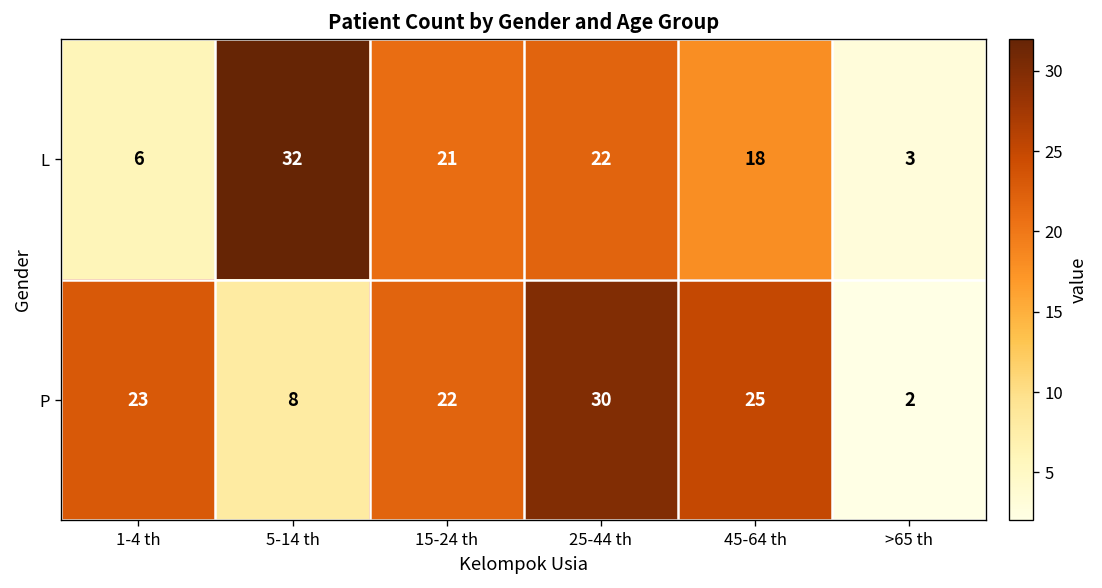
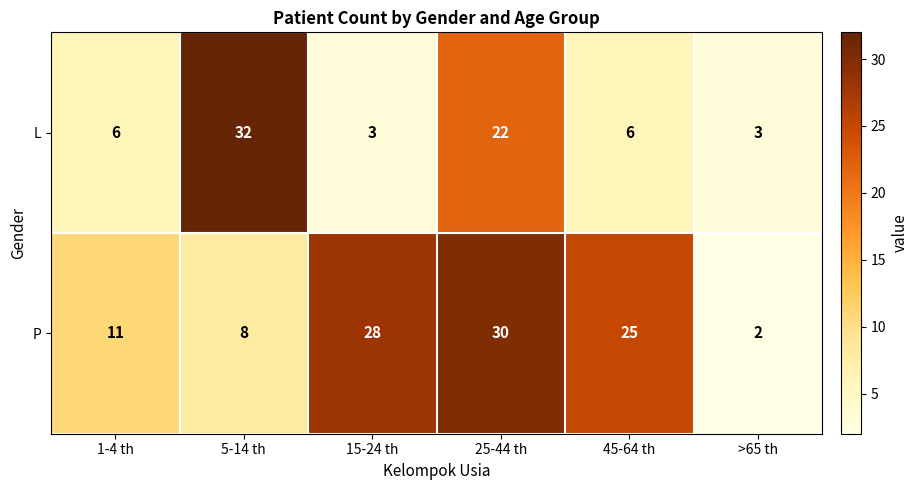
L, 15-24 th: 21 -> 3
L, 45-64 th: 18 -> 6
P, 1-4 th: 23 -> 11
P, 15-24 th: 22 -> 28
